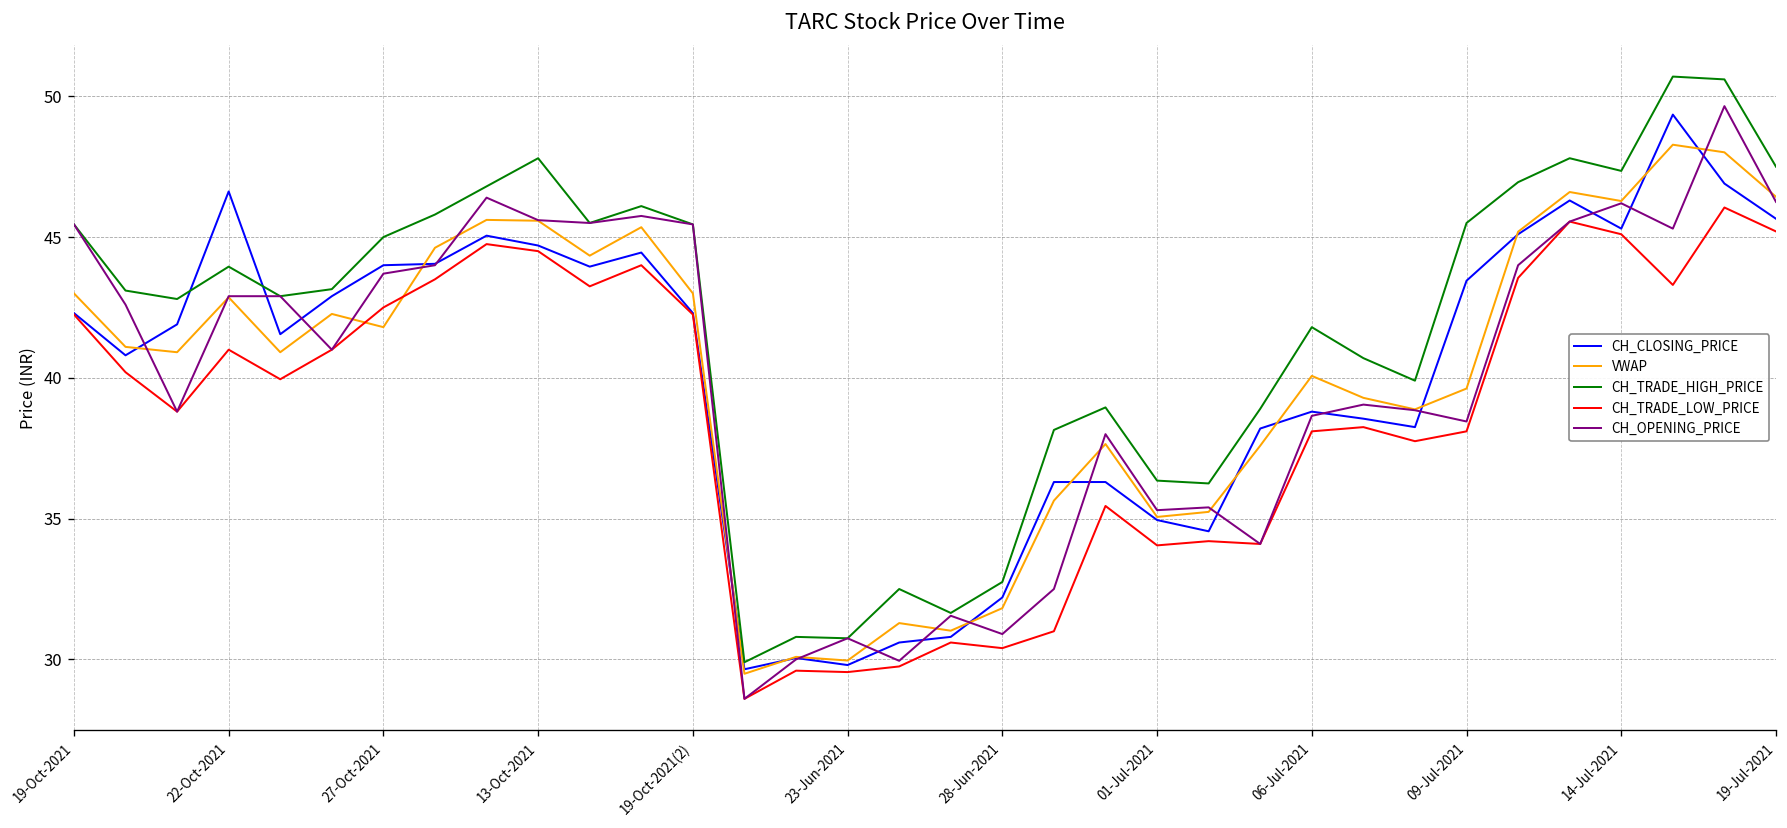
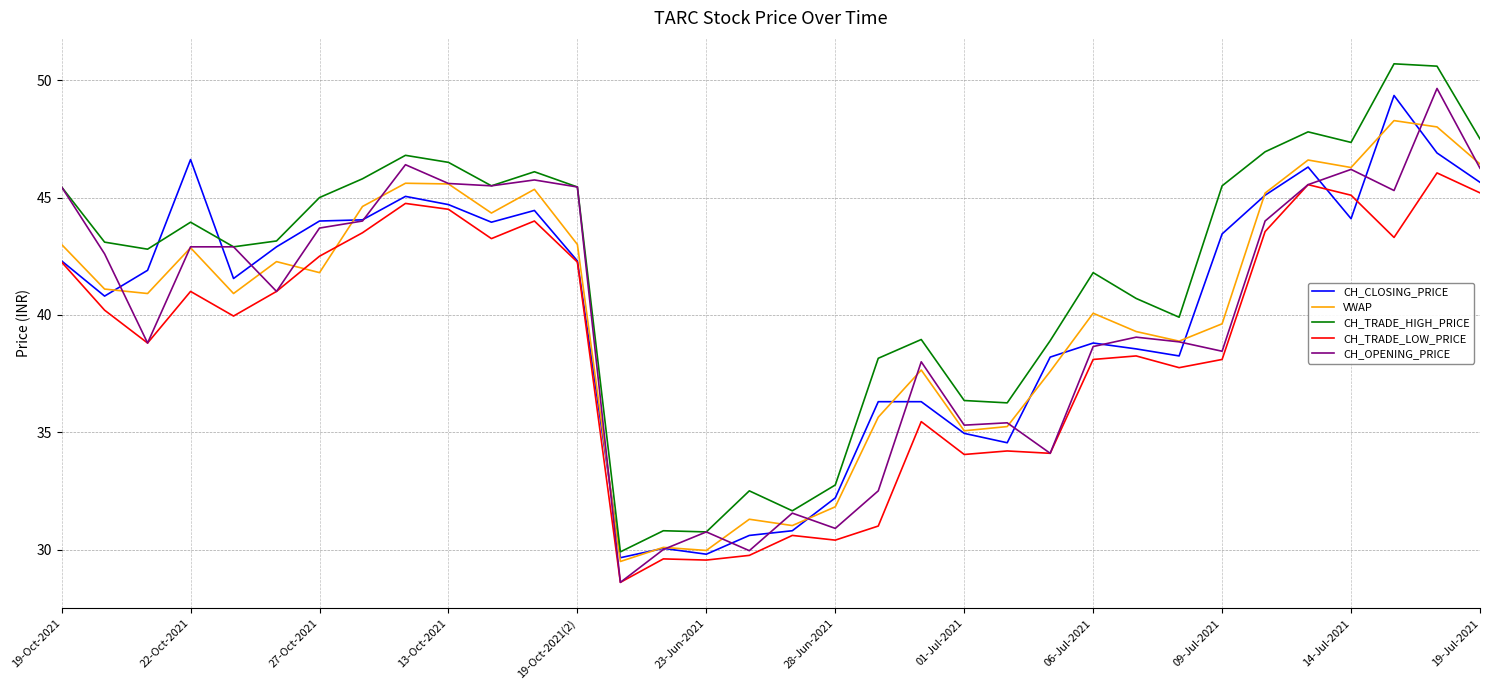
CH_TRADE_HIGH_PRICE, 13-Oct-2021: 47.8 -> 46.5
CH_CLOSING_PRICE, 14-Jul-2021: 45.3 -> 44.1
